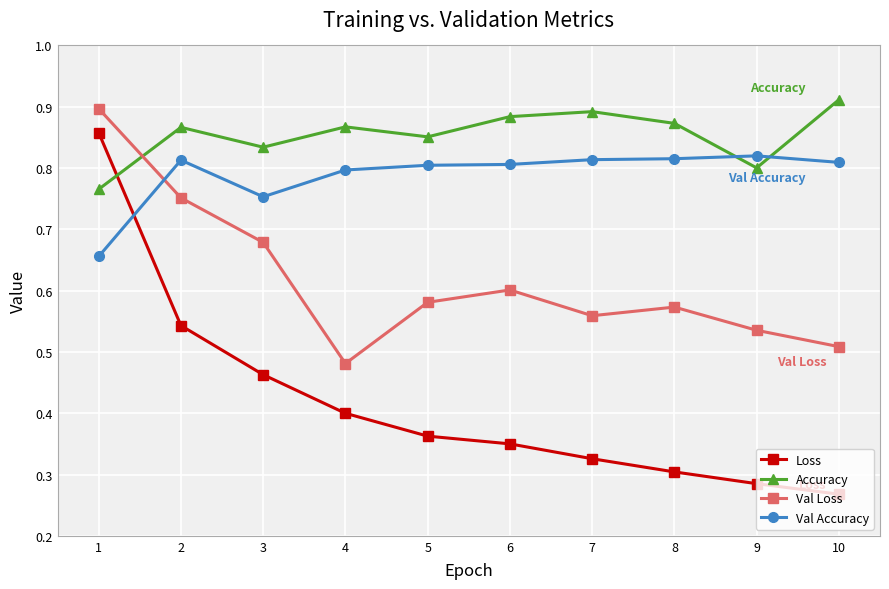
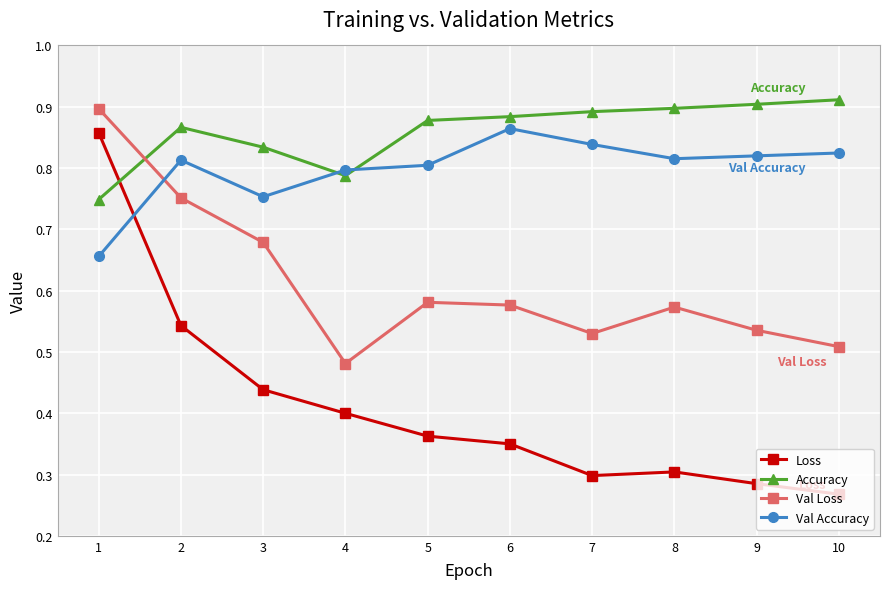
Accuracy, 1: 0.77 -> 0.75
Loss, 3: 0.46 -> 0.44
Accuracy, 4: 0.87 -> 0.79
Accuracy, 5: 0.85 -> 0.88
Val Loss, 6: 0.60 -> 0.58
Val Accuracy, 6: 0.81 -> 0.86
Loss, 7: 0.33 -> 0.30
Val Loss, 7: 0.56 -> 0.53
Val Accuracy, 7: 0.81 -> 0.84
Accuracy, 8: 0.87 -> 0.90
Accuracy, 9: 0.80 -> 0.90
Val Accuracy, 10: 0.81 -> 0.82
